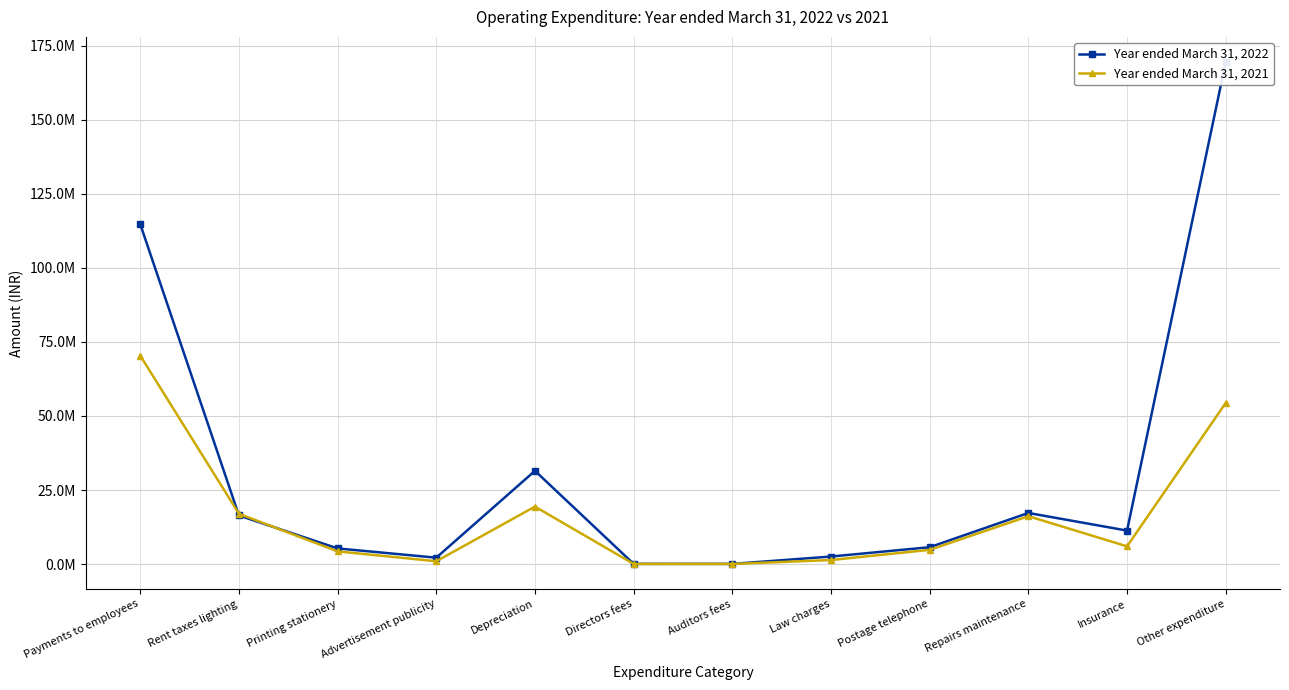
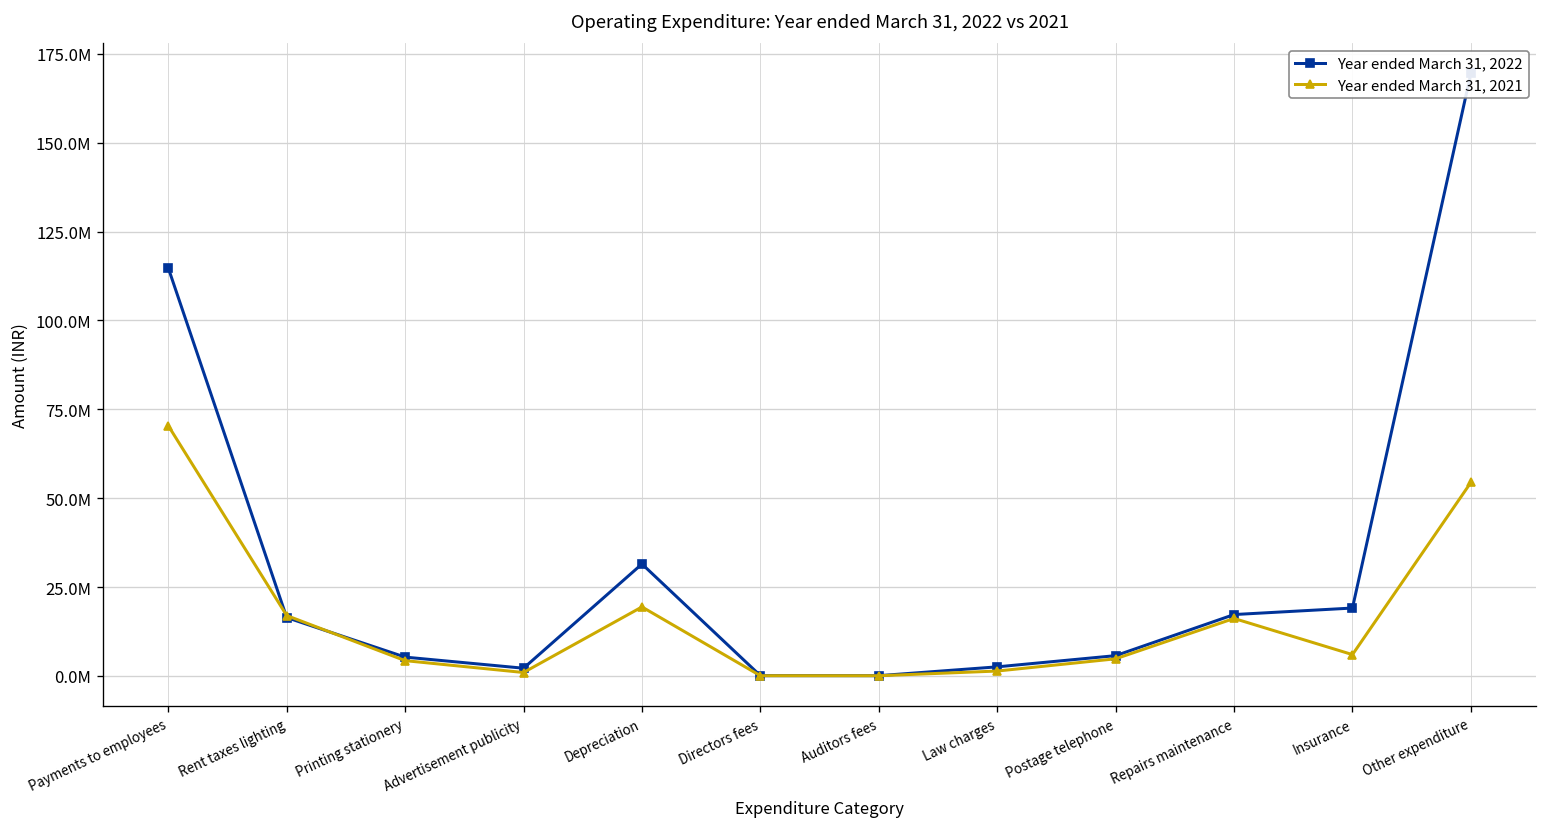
Year ended March 31, 2022, Insurance: 11000000 -> 19000000
